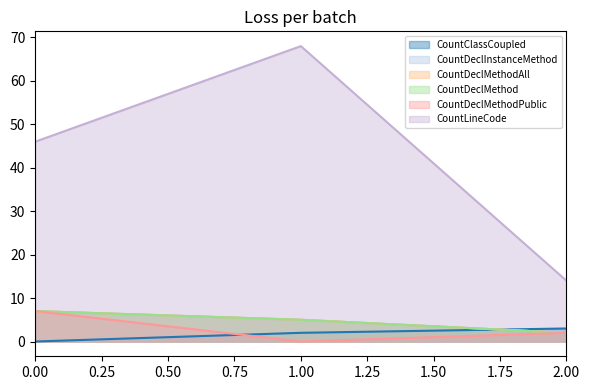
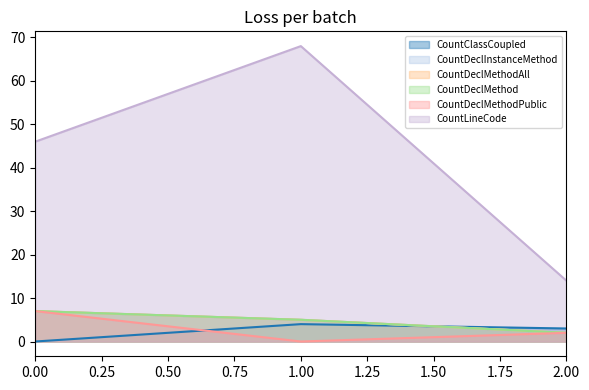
CountClassCoupled, 1.00: 2 -> 4
